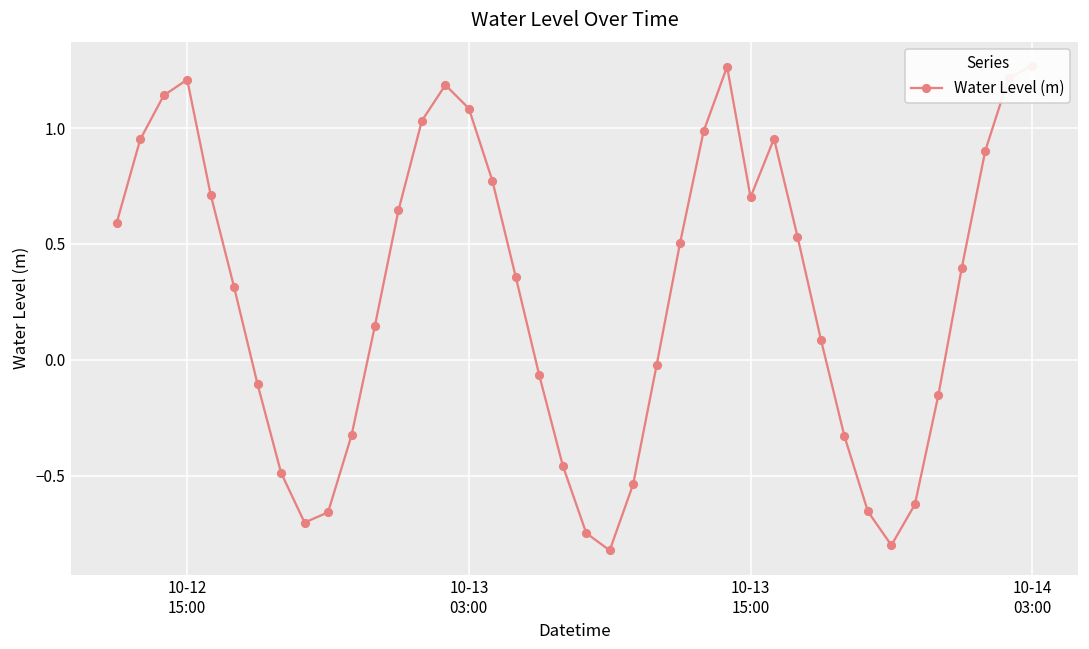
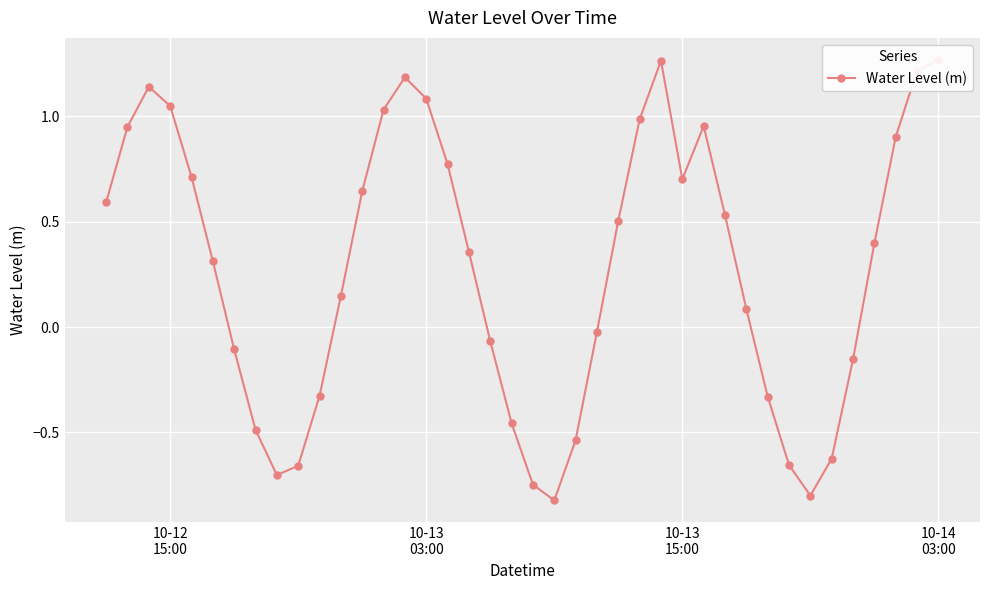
10-12 15:00: 1.21 -> 1.05
